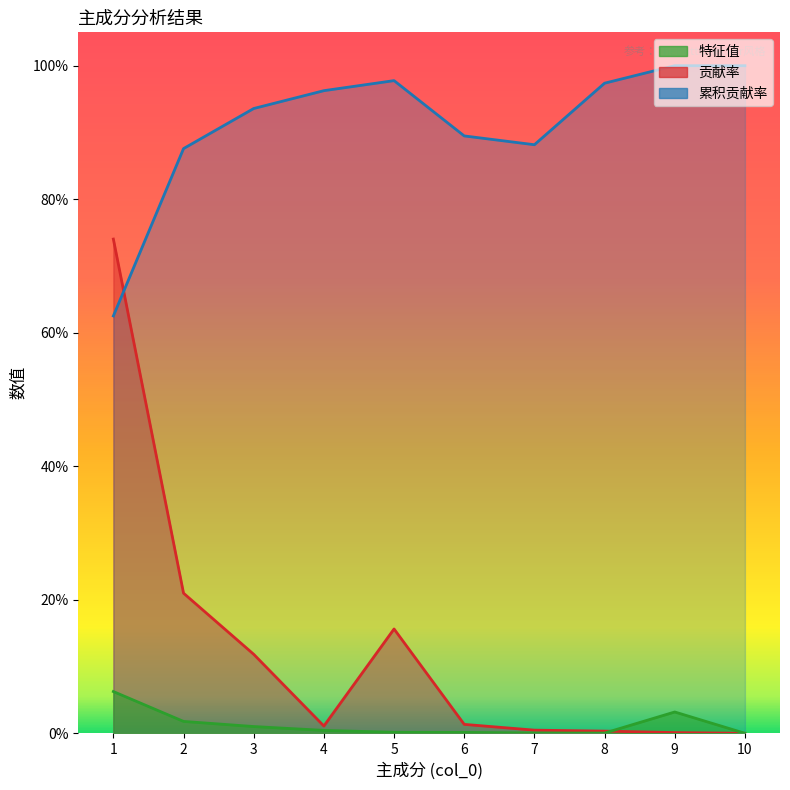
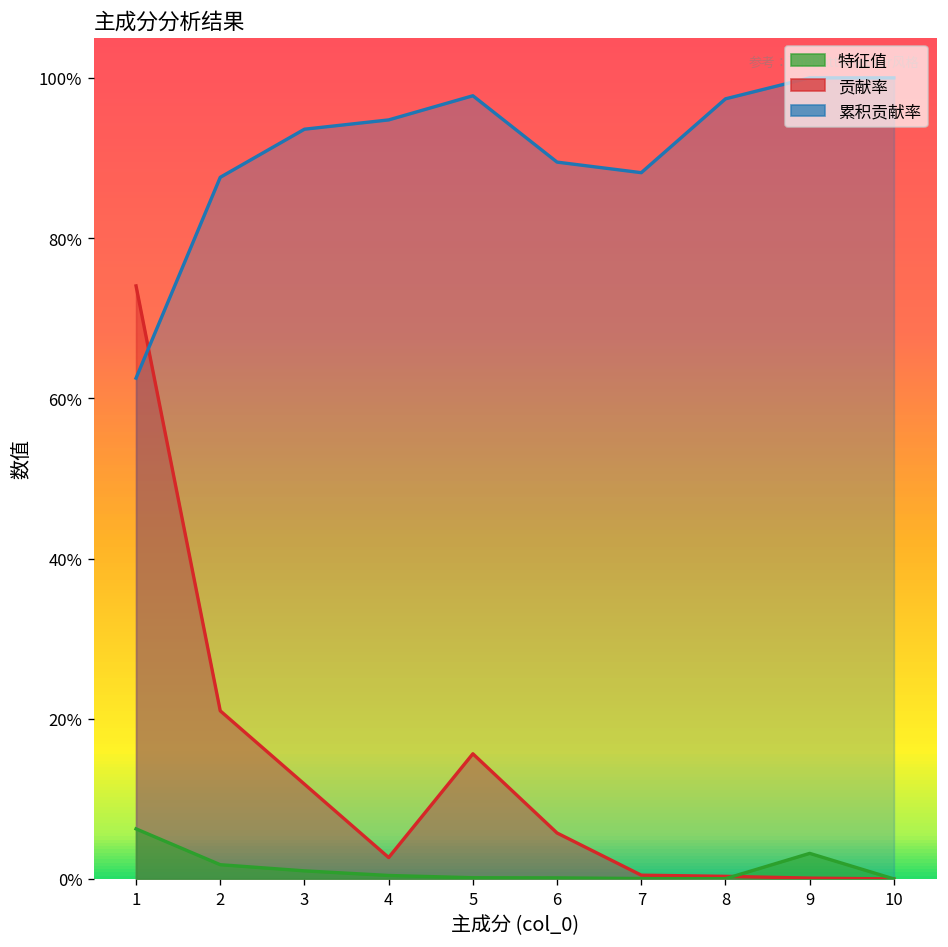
贡献率, 4: 1% -> 3%
累积贡献率, 4: 96% -> 95%
贡献率, 6: 1% -> 6%
